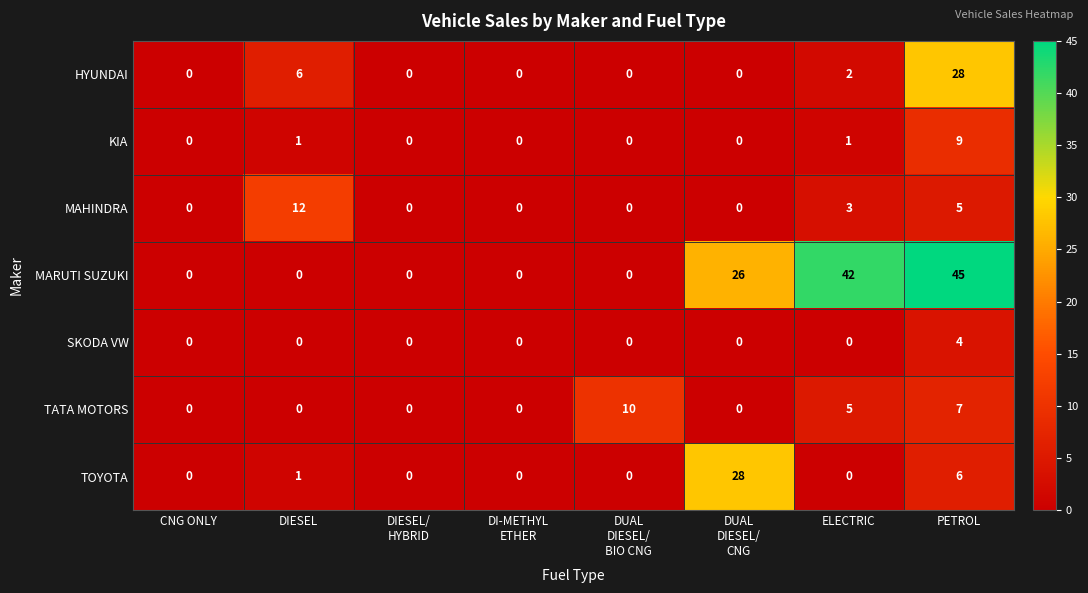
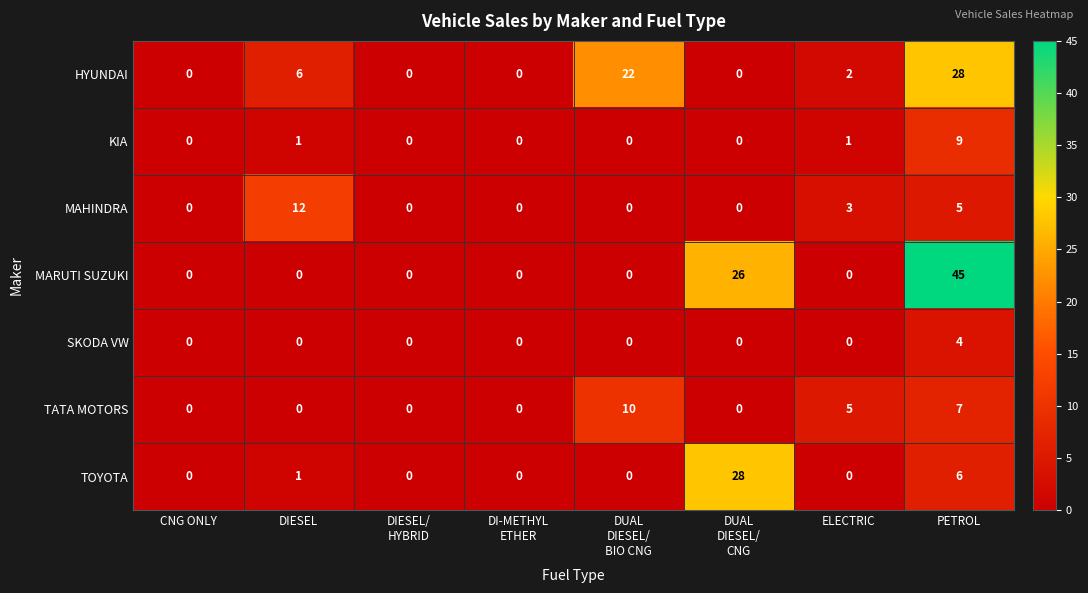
HYUNDAI, DUAL DIESEL/ BIO CNG: 0 -> 22
MARUTI SUZUKI, ELECTRIC: 42 -> 0
